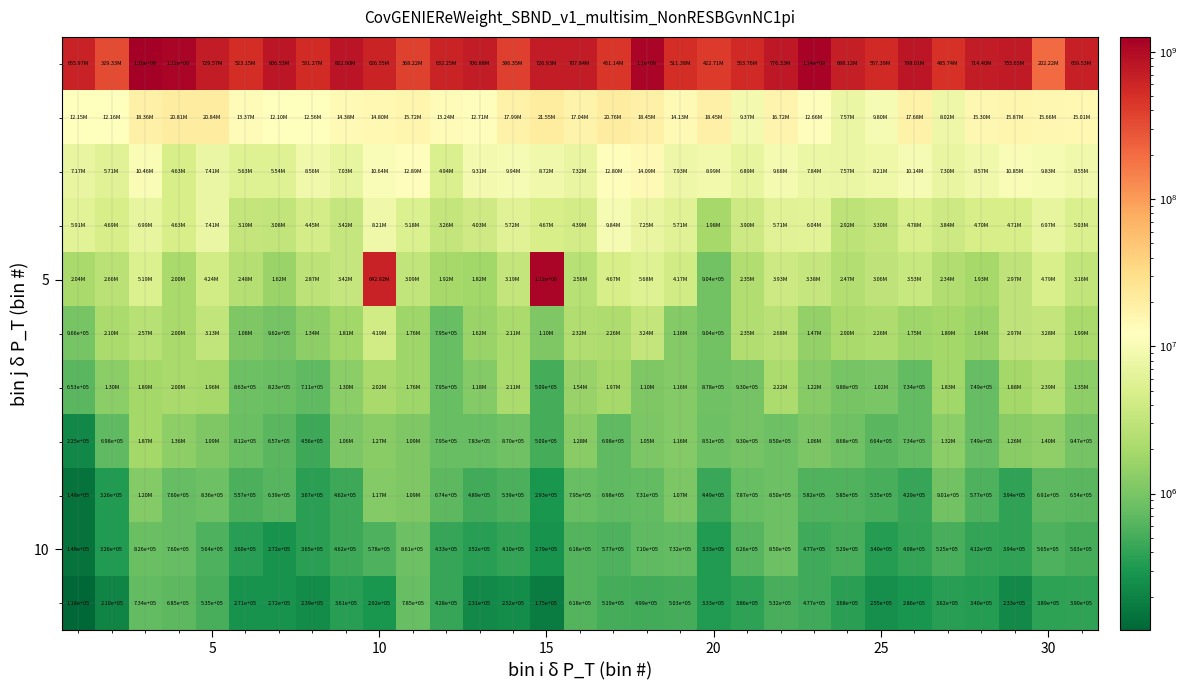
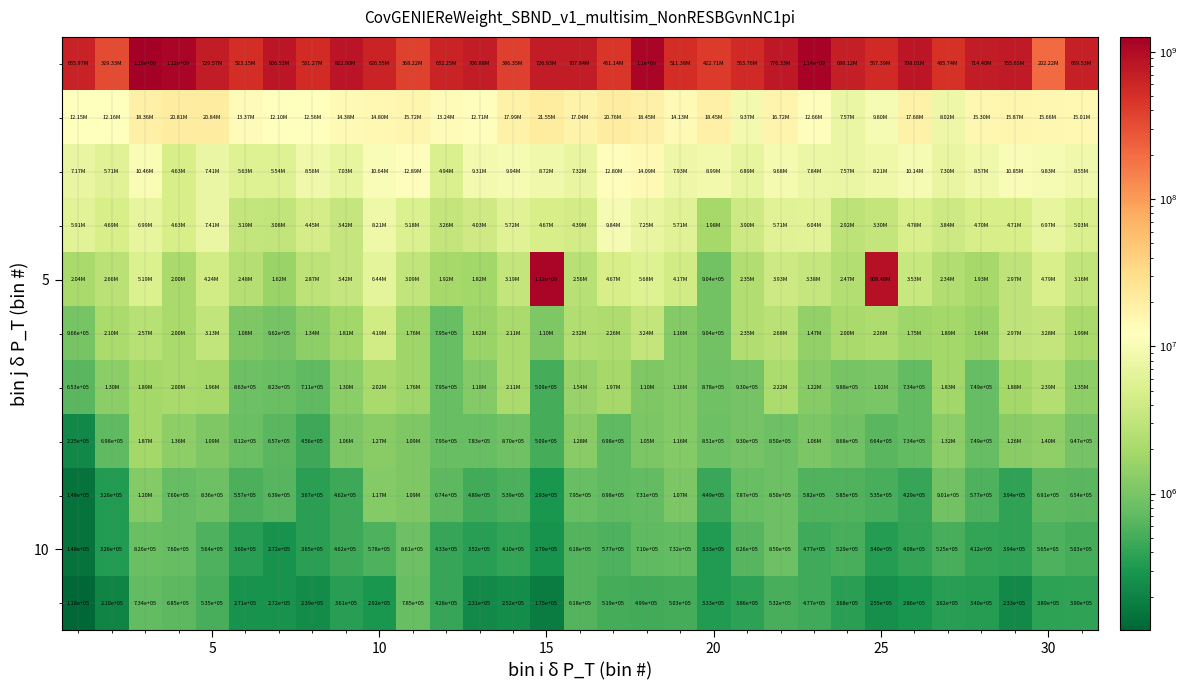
5, 10: 642.92M -> 6.44M
5, 25: 3.06M -> 908.48M
